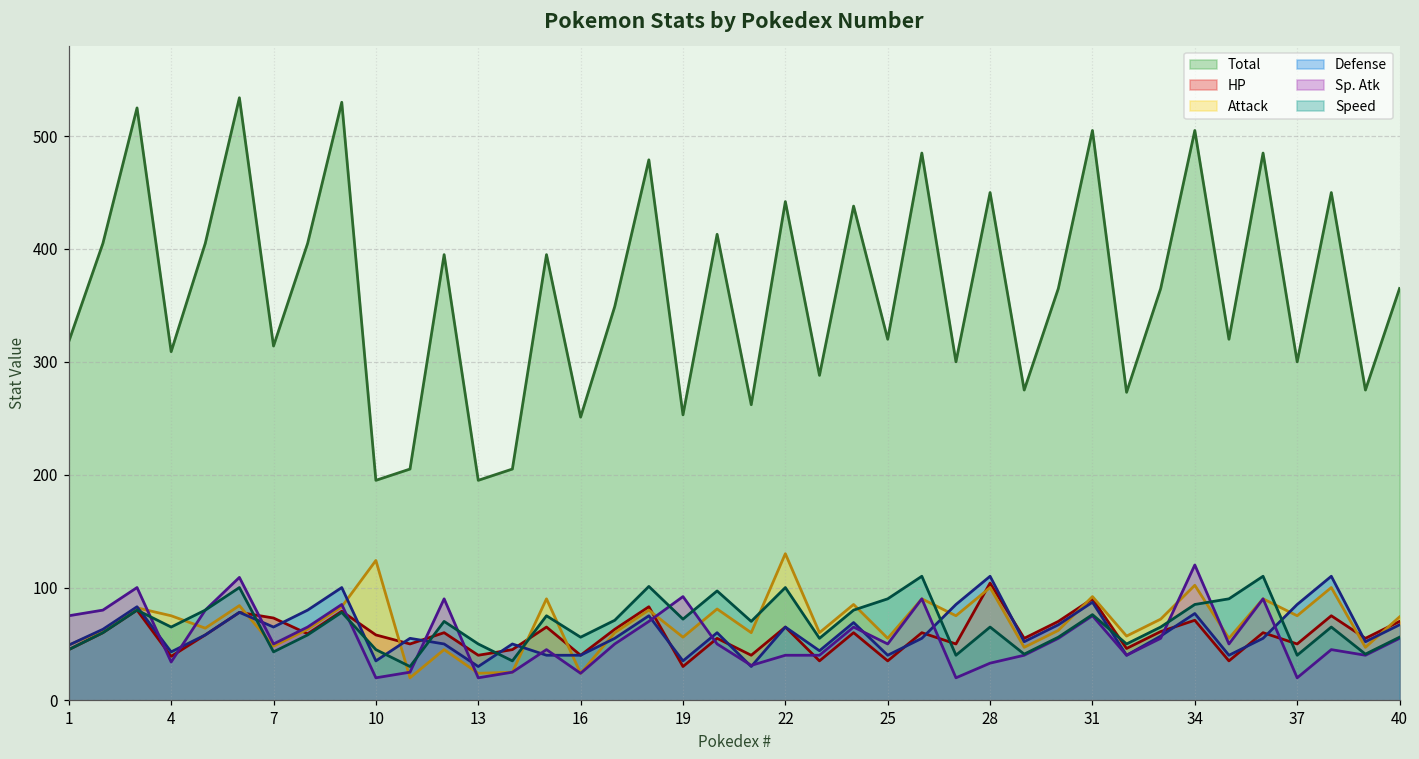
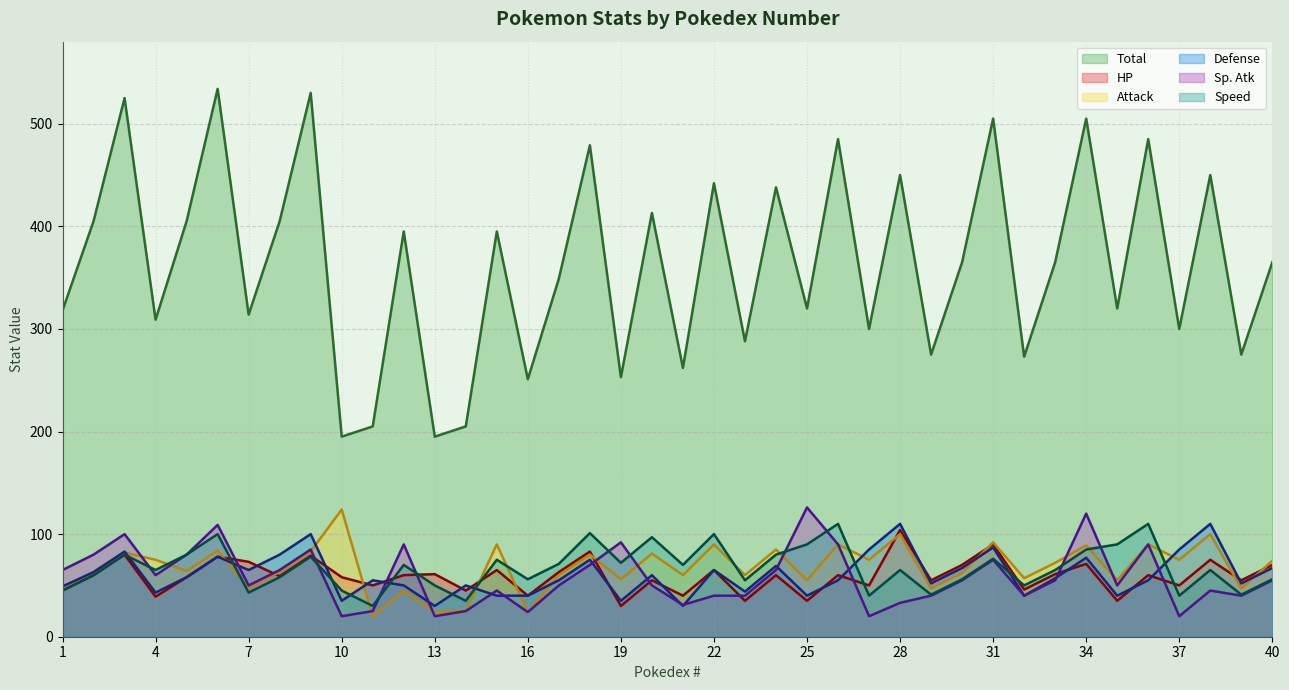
Sp. Atk, 1: 75 -> 65
Sp. Atk, 4: 34 -> 60
HP, 13: 40 -> 61
Attack, 22: 130 -> 90
Sp. Atk, 25: 50 -> 126
Attack, 34: 102 -> 89
